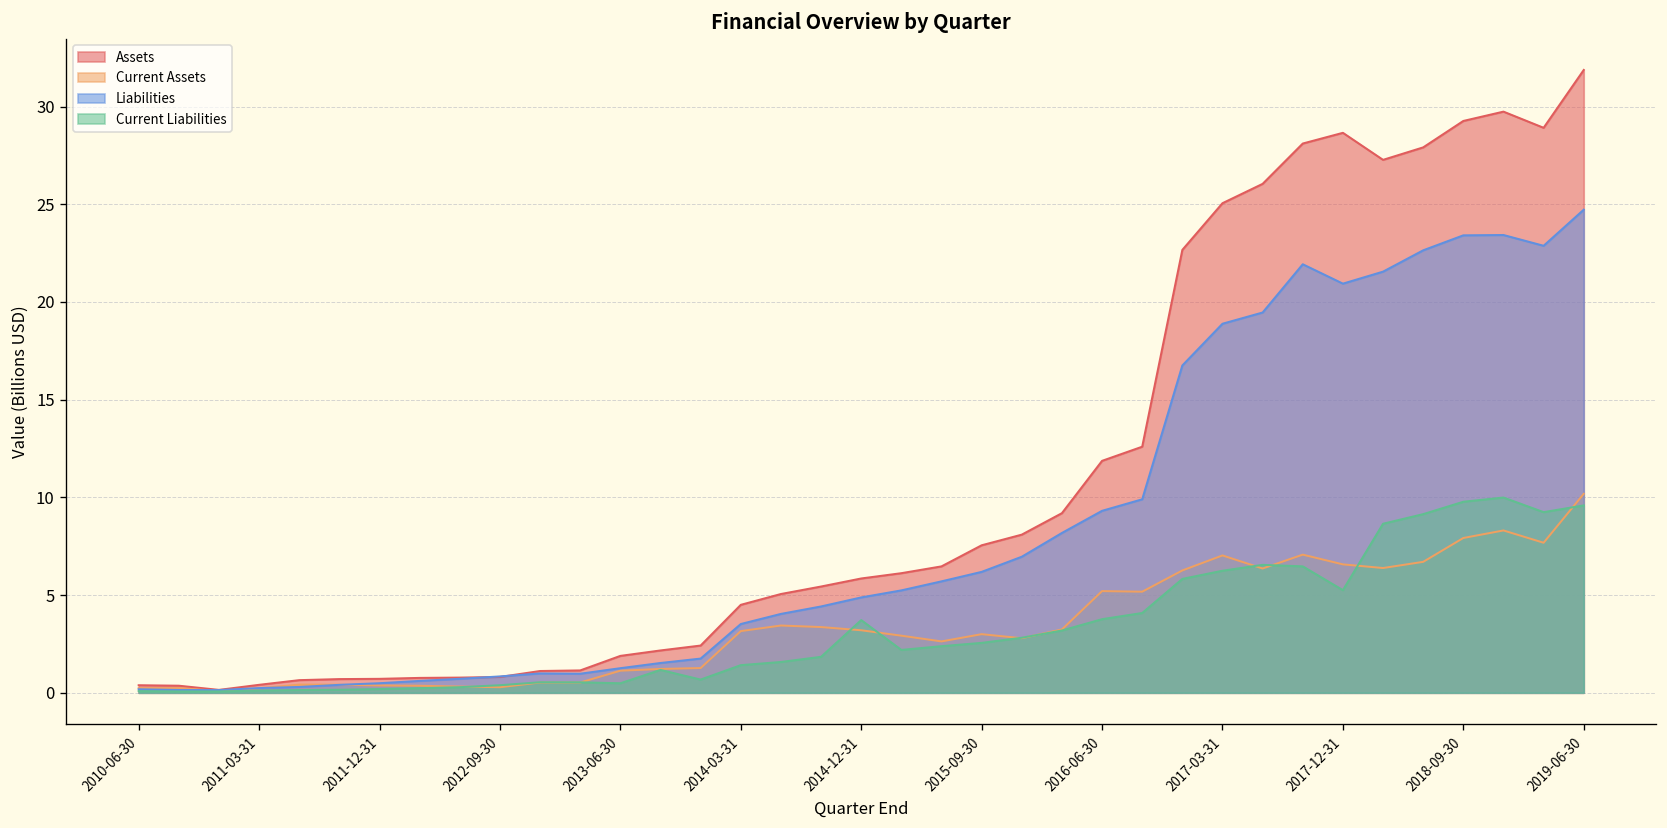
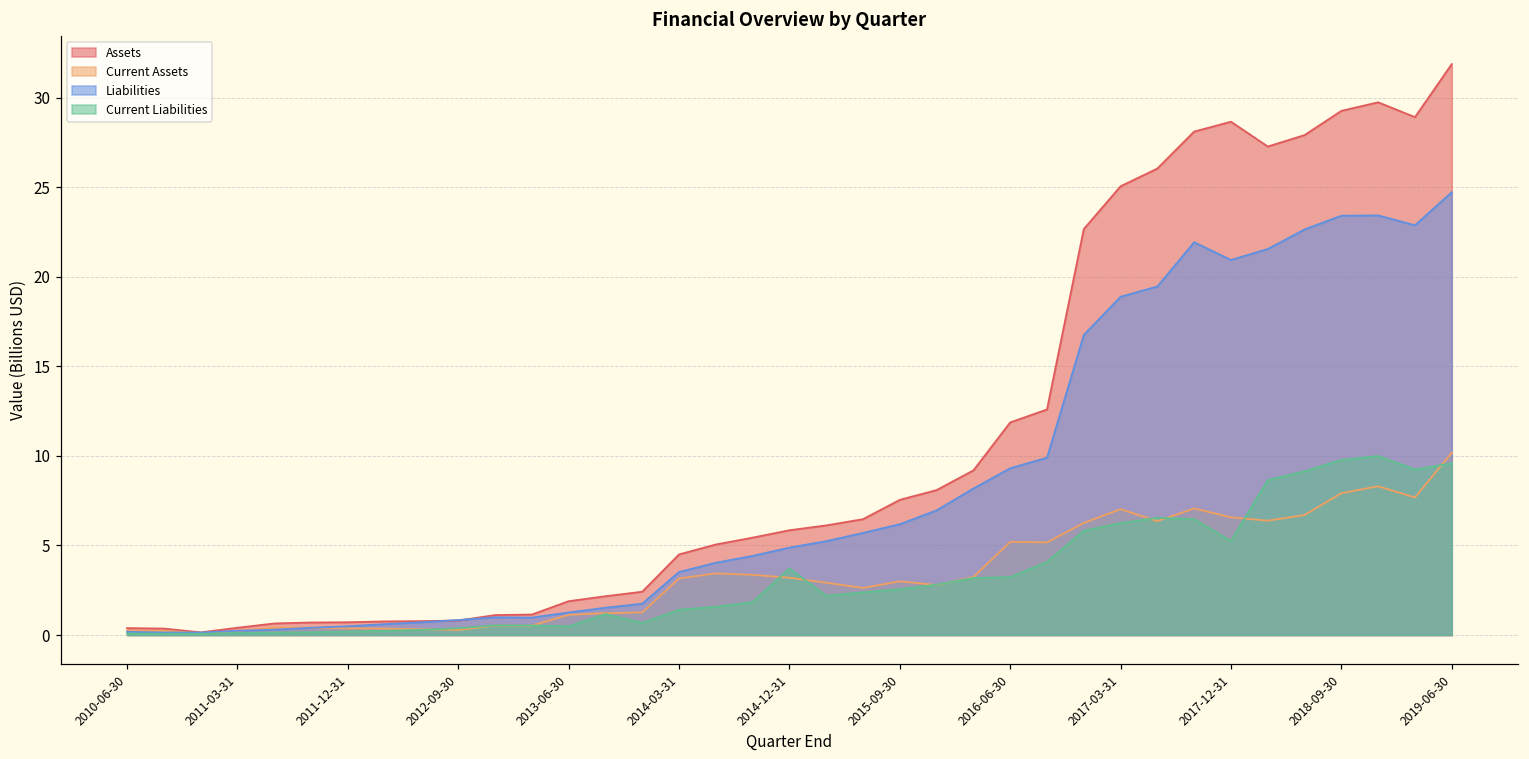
Current Liabilities, 2016-06-30: 3.8 -> 3.2
